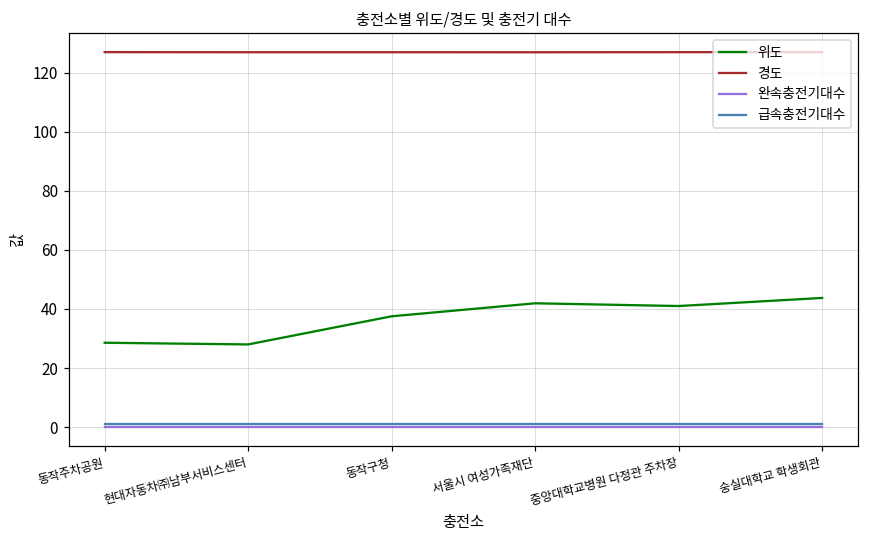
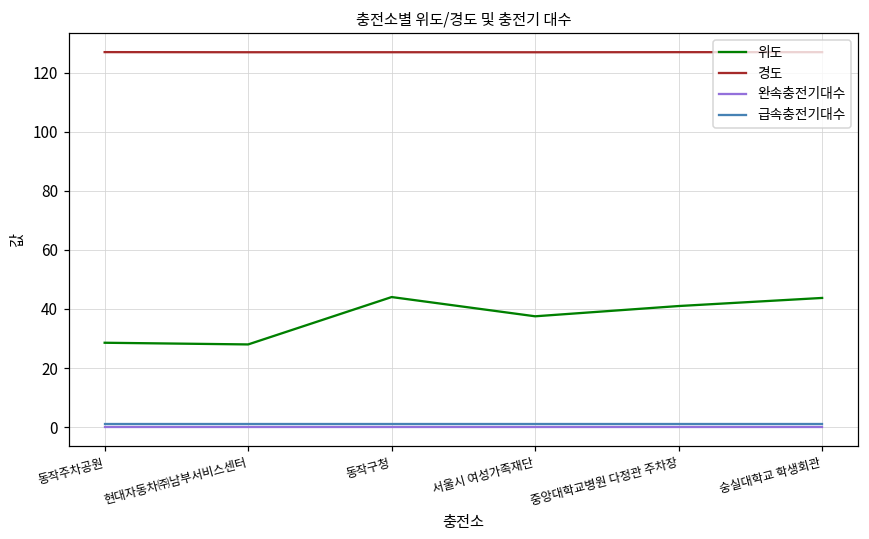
위도, 동작구청: 38 -> 44
위도, 서울시 여성가족재단: 42 -> 38
